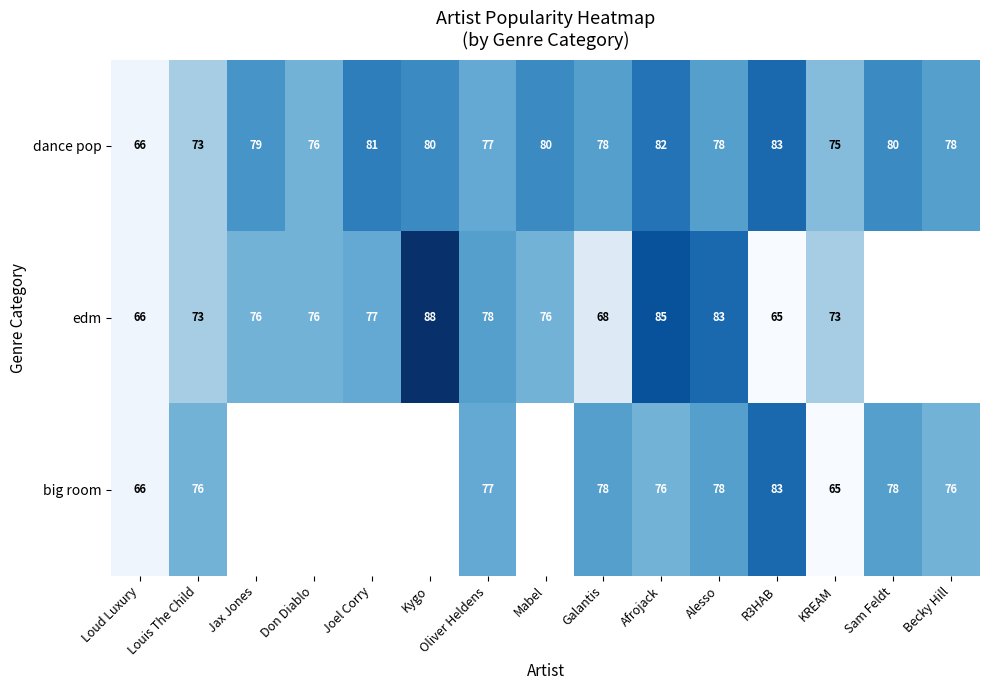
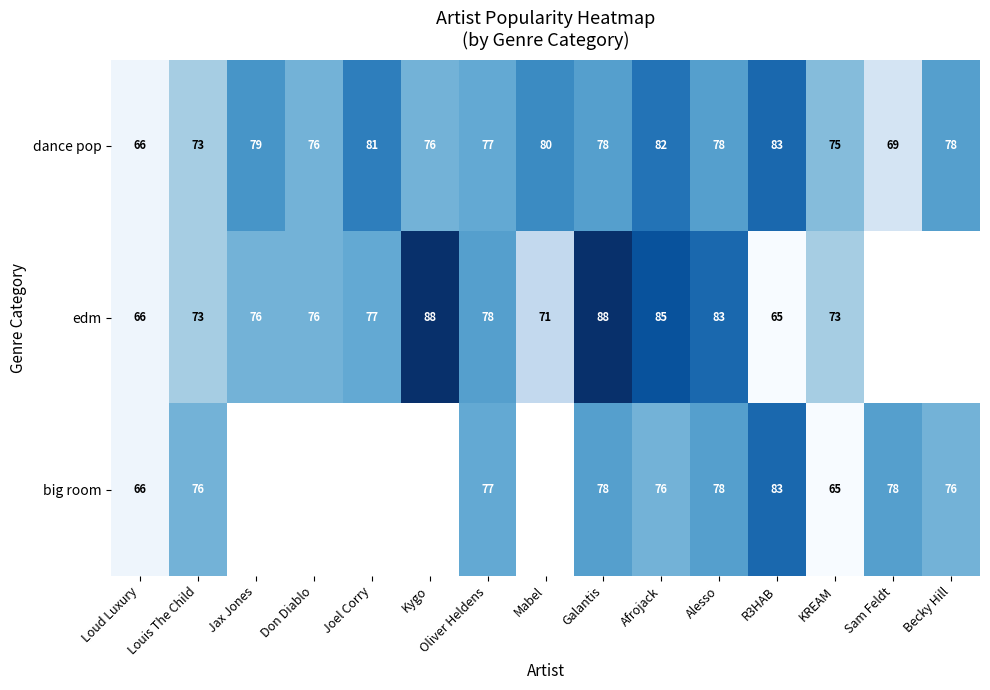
dance pop, Kygo: 80 -> 76
dance pop, Sam Feldt: 80 -> 69
edm, Mabel: 76 -> 71
edm, Galantis: 68 -> 88
